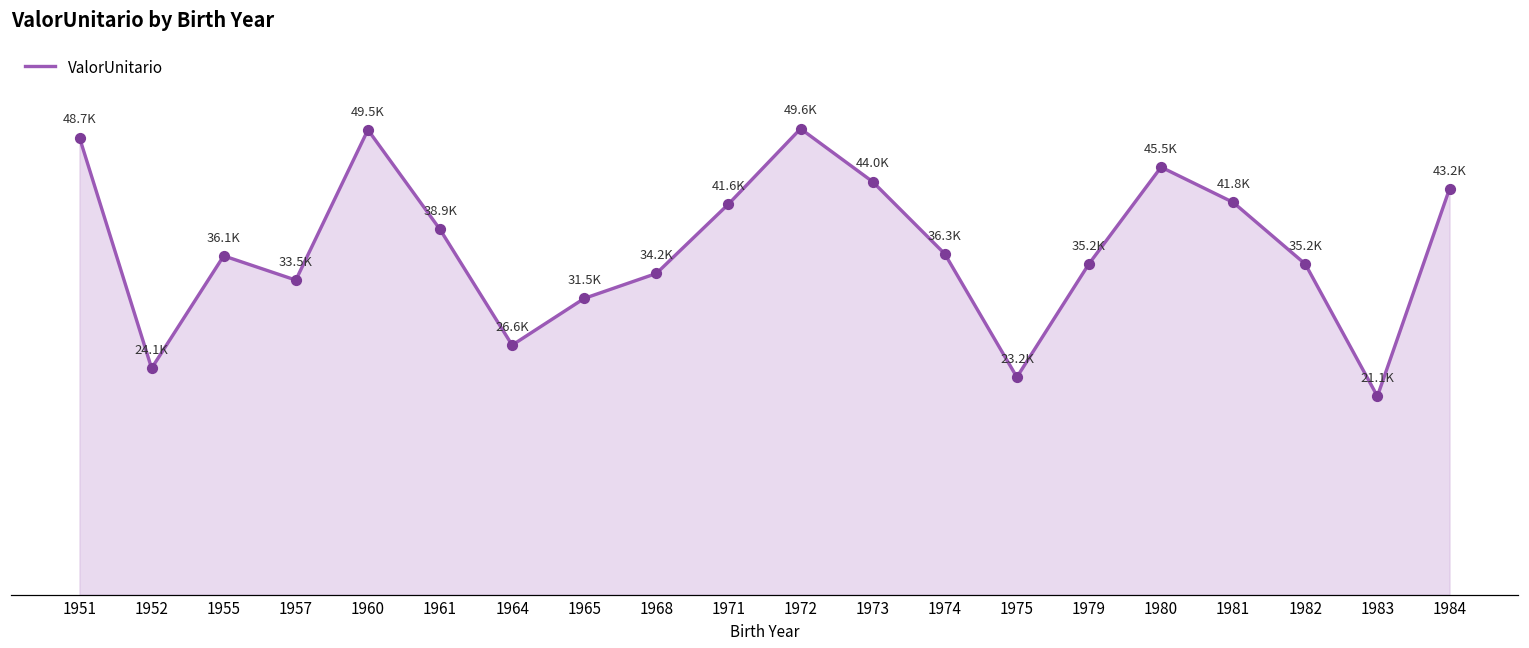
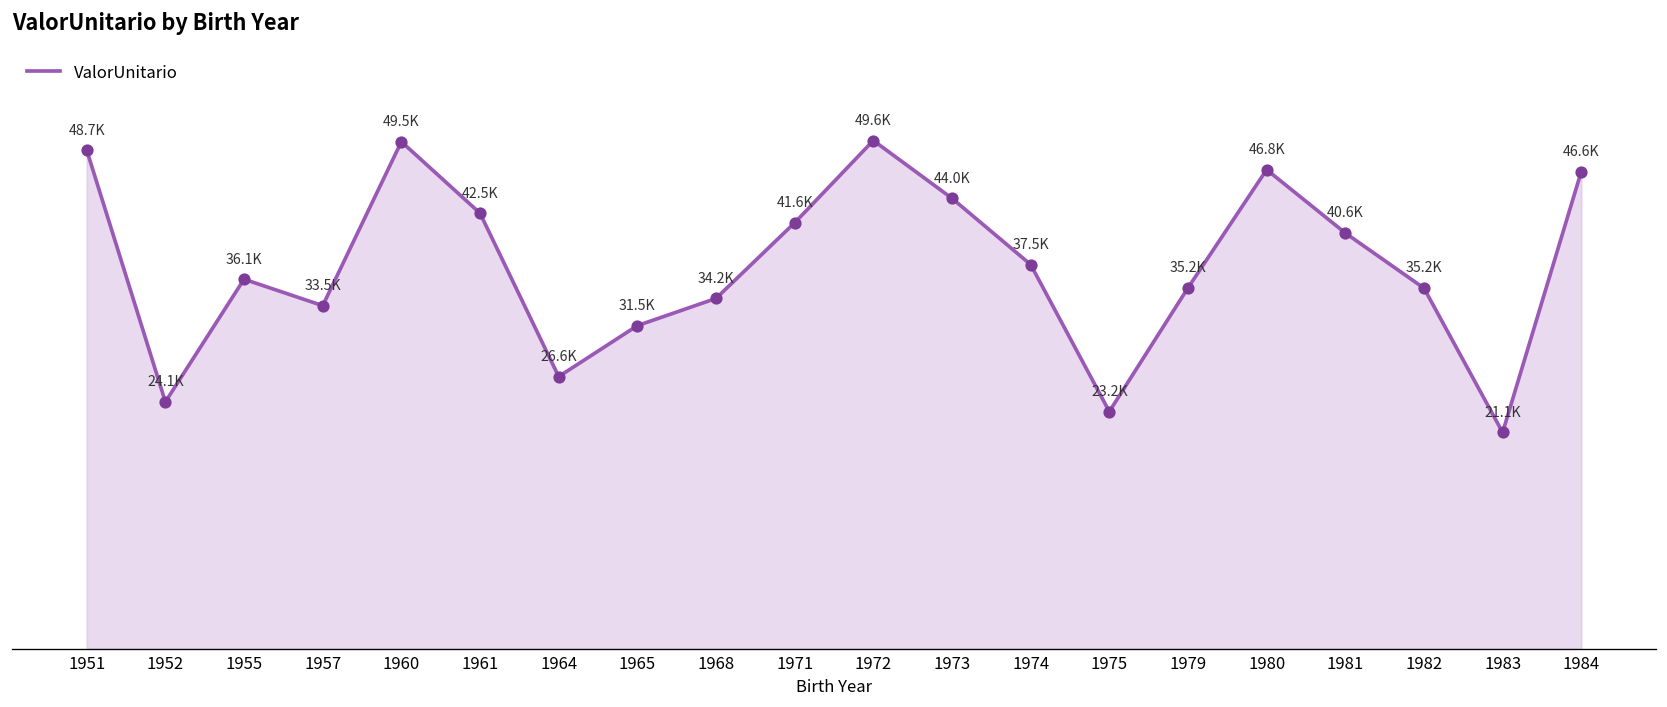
1961: 38.9K -> 42.5K
1974: 36.3K -> 37.5K
1980: 45.5K -> 46.8K
1981: 41.8K -> 40.6K
1984: 43.2K -> 46.6K
